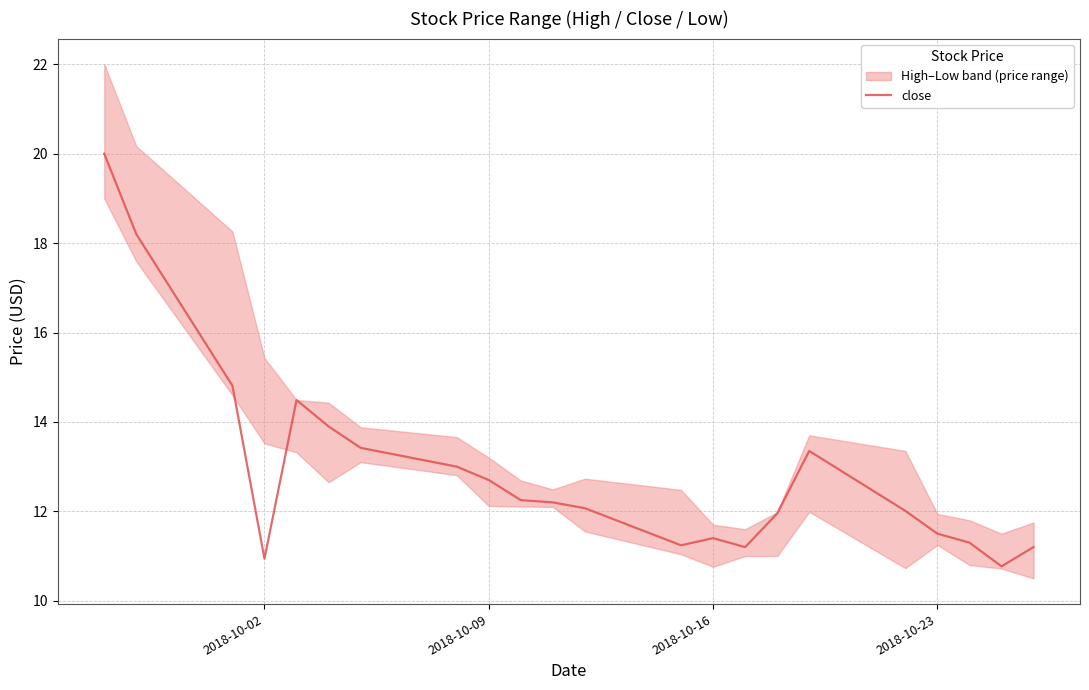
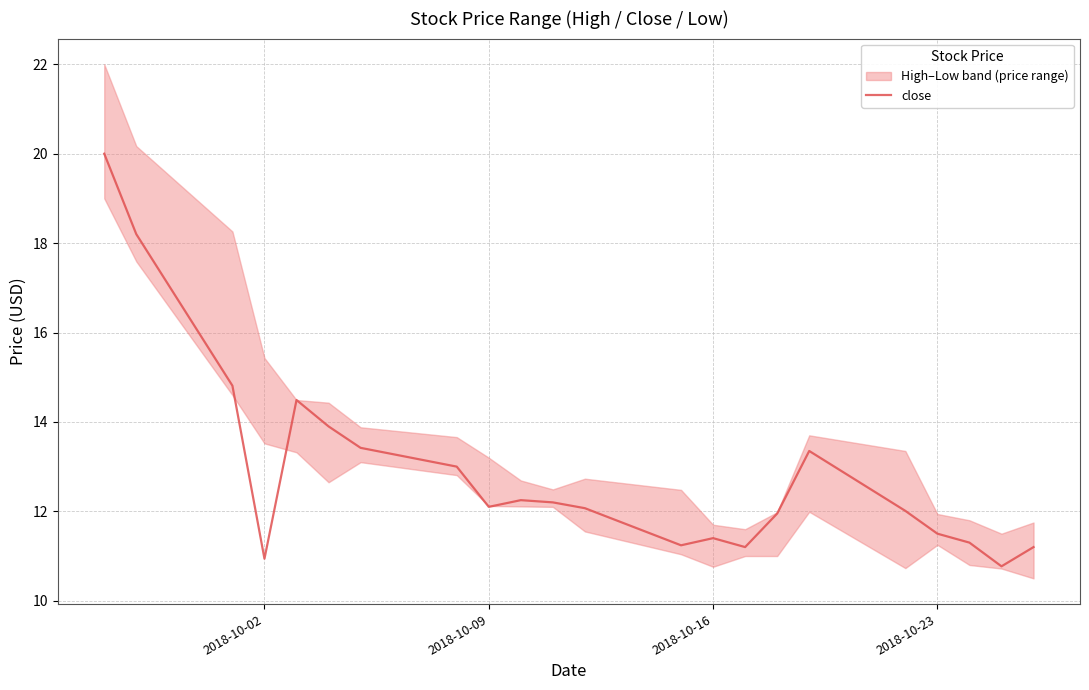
close, 2018-10-09: 12.7 -> 12.1
